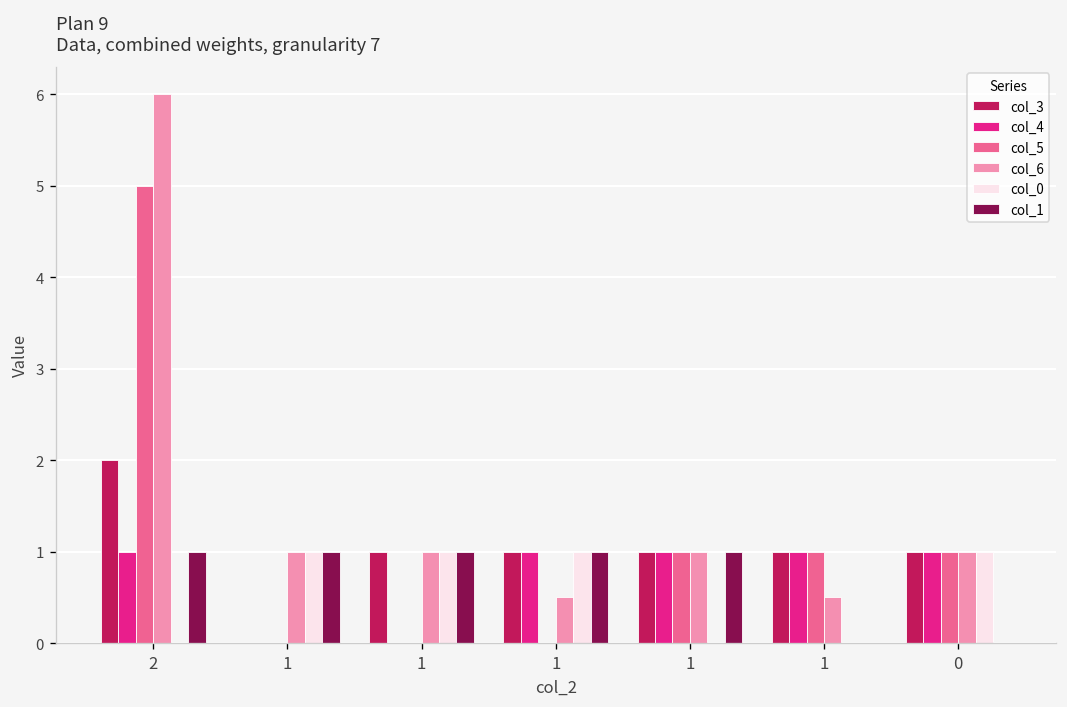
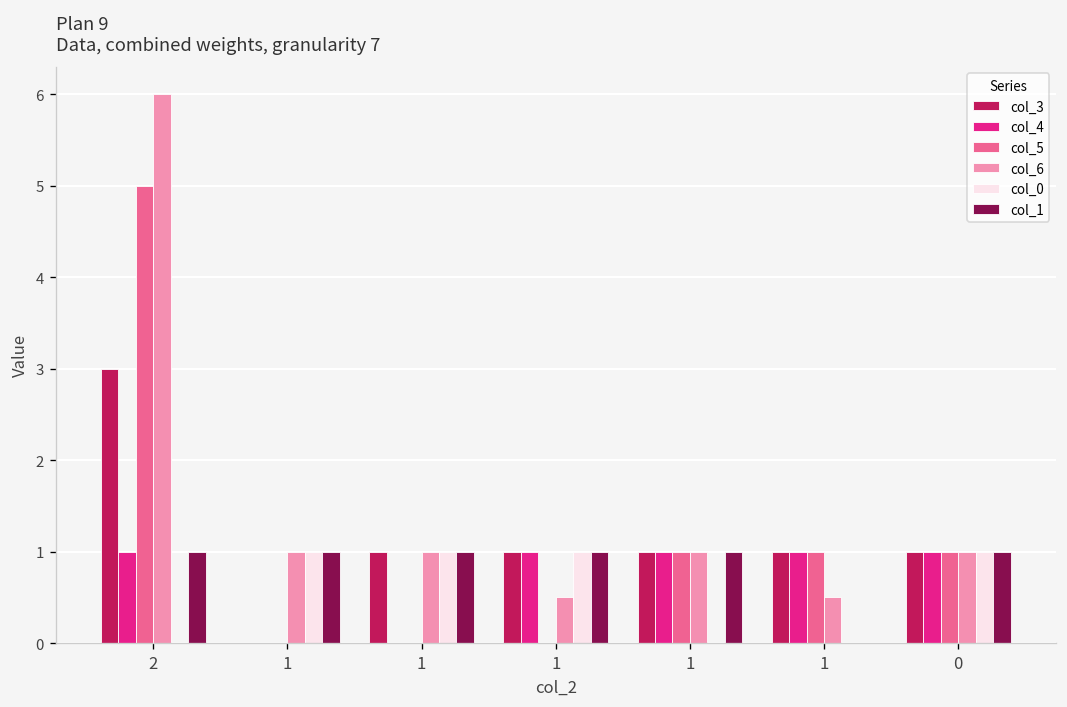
col_3, 2: 2 -> 3
col_1, 0: 0 -> 1
